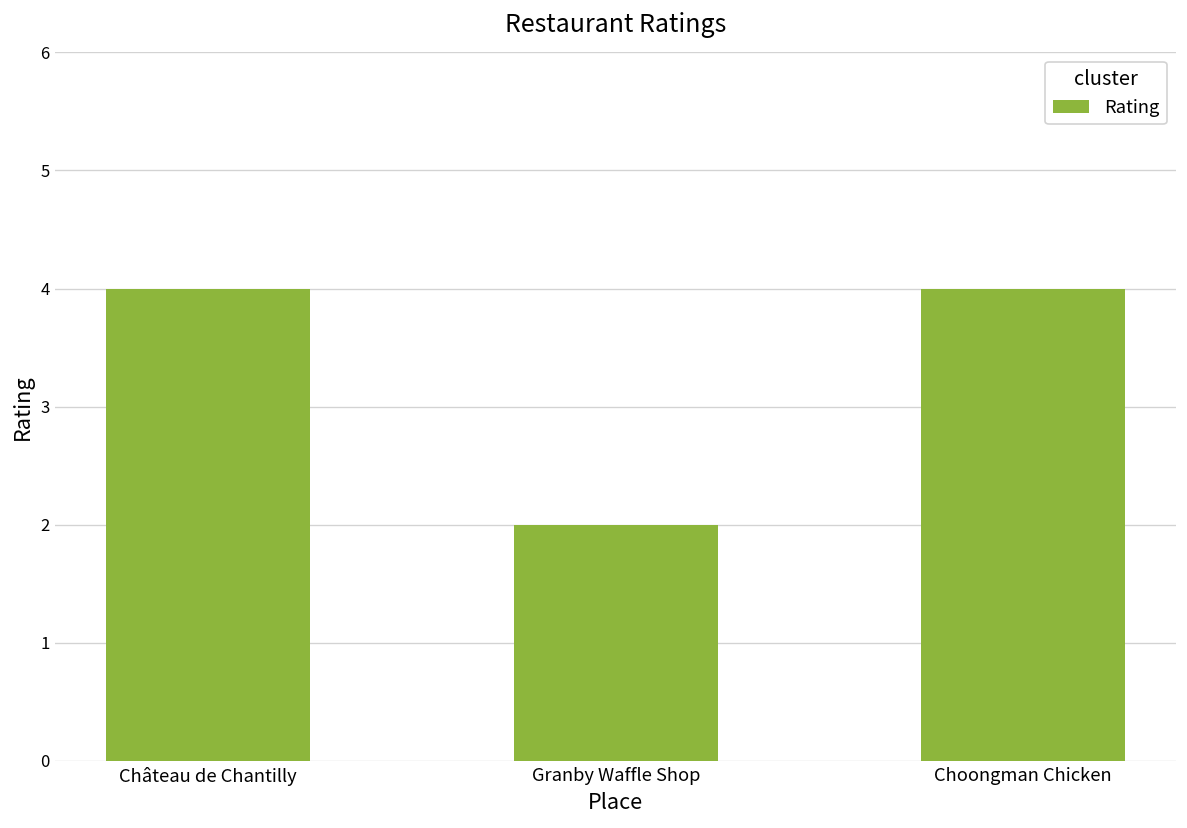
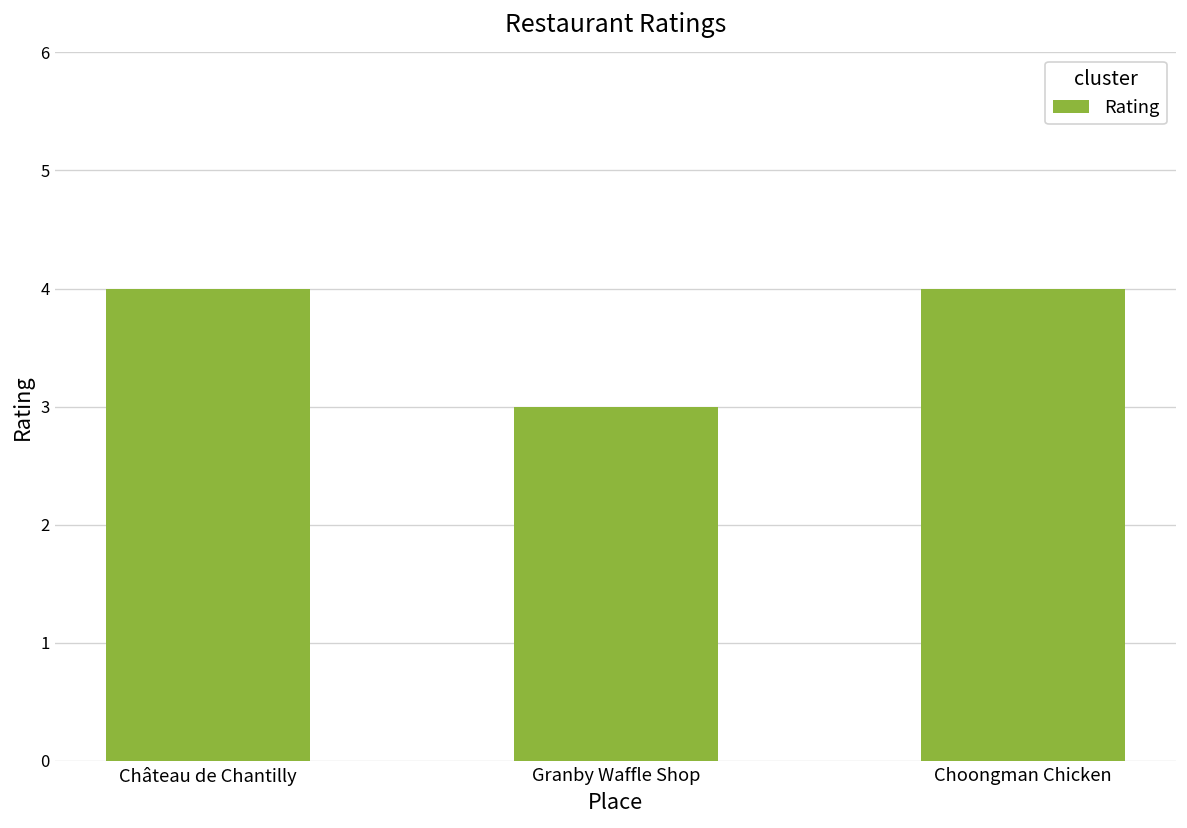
Granby Waffle Shop: 2 -> 3
